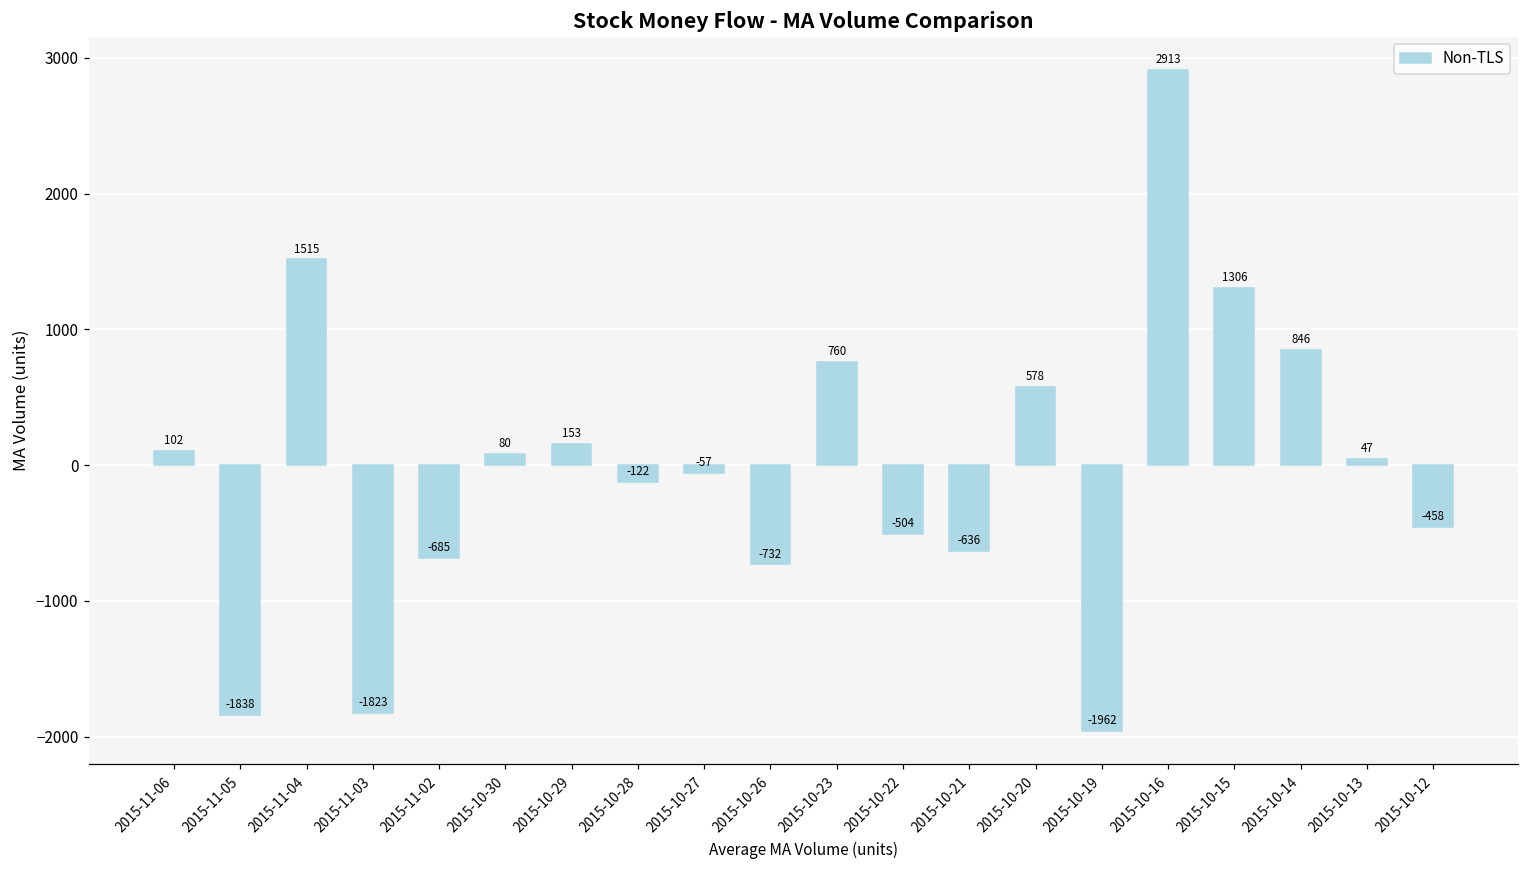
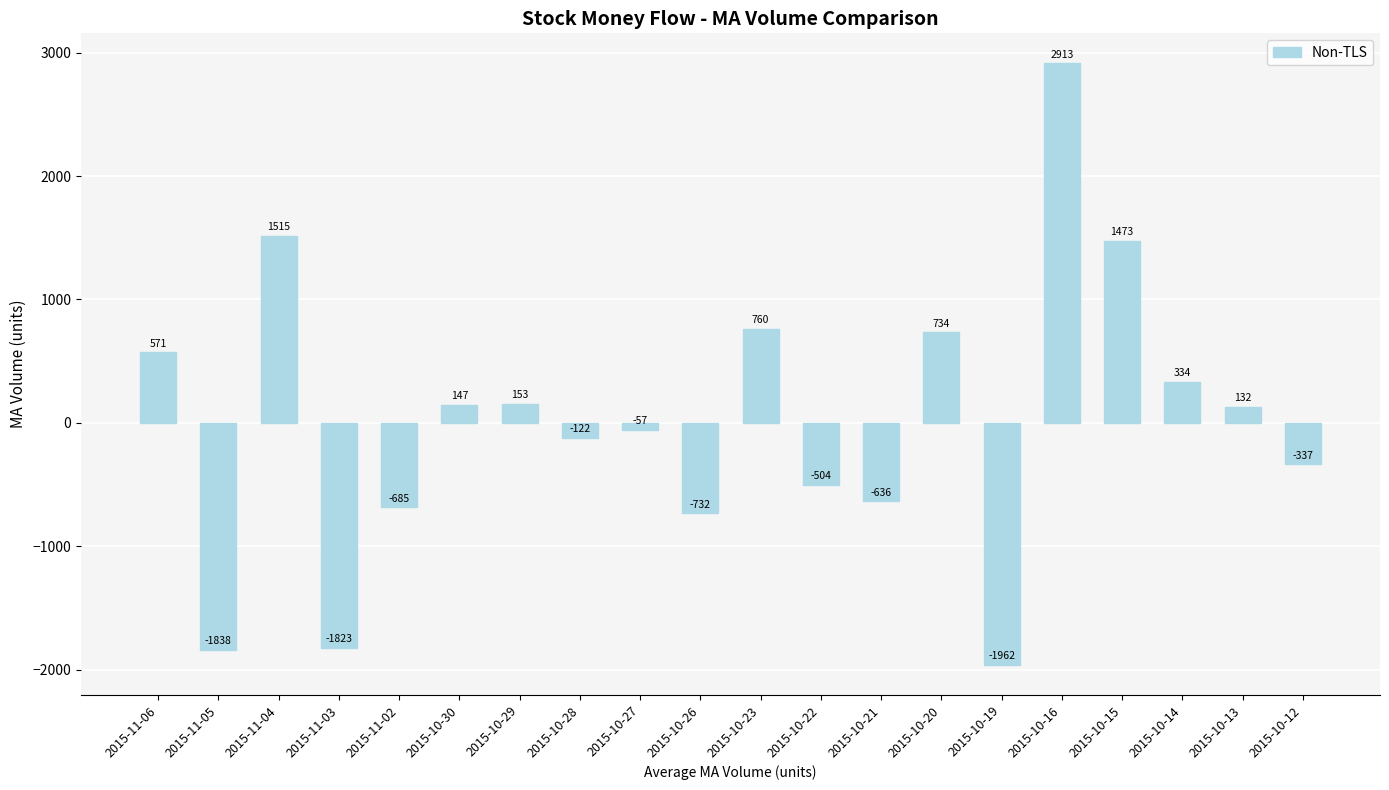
2015-11-06: 102 -> 571
2015-10-30: 80 -> 147
2015-10-20: 578 -> 734
2015-10-15: 1306 -> 1473
2015-10-14: 846 -> 334
2015-10-13: 47 -> 132
2015-10-12: -458 -> -337
